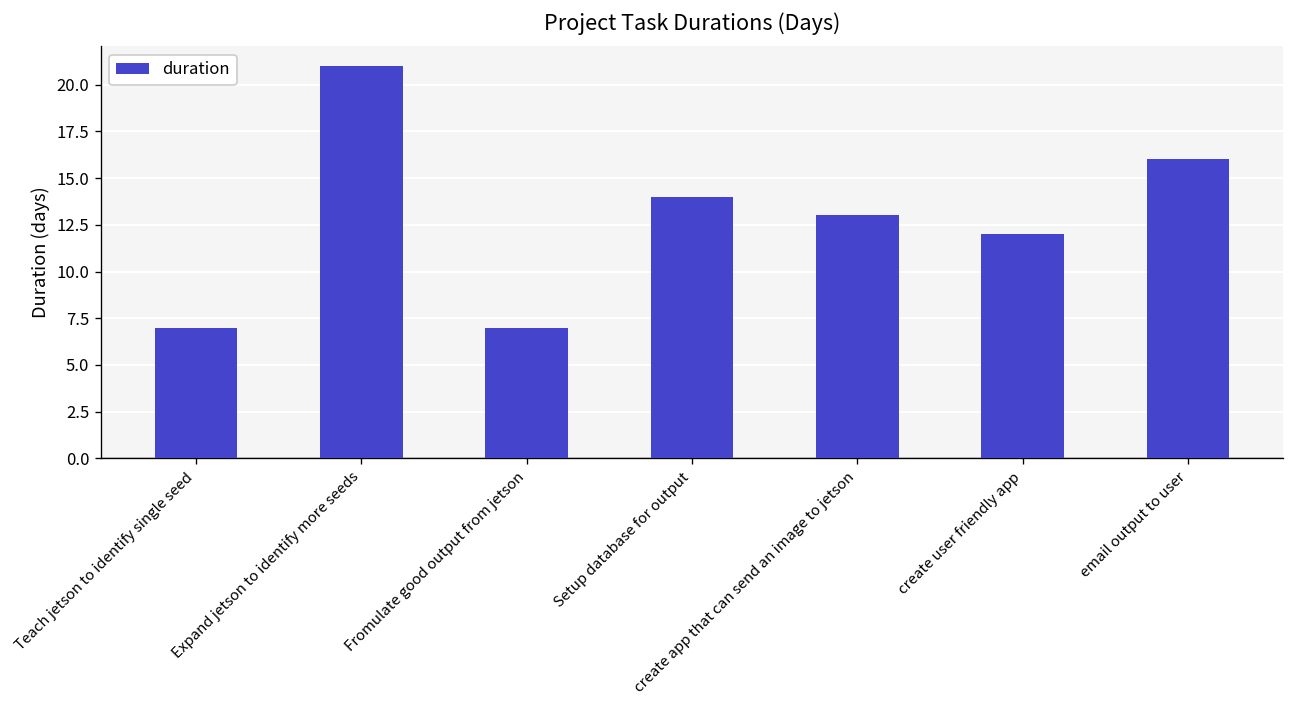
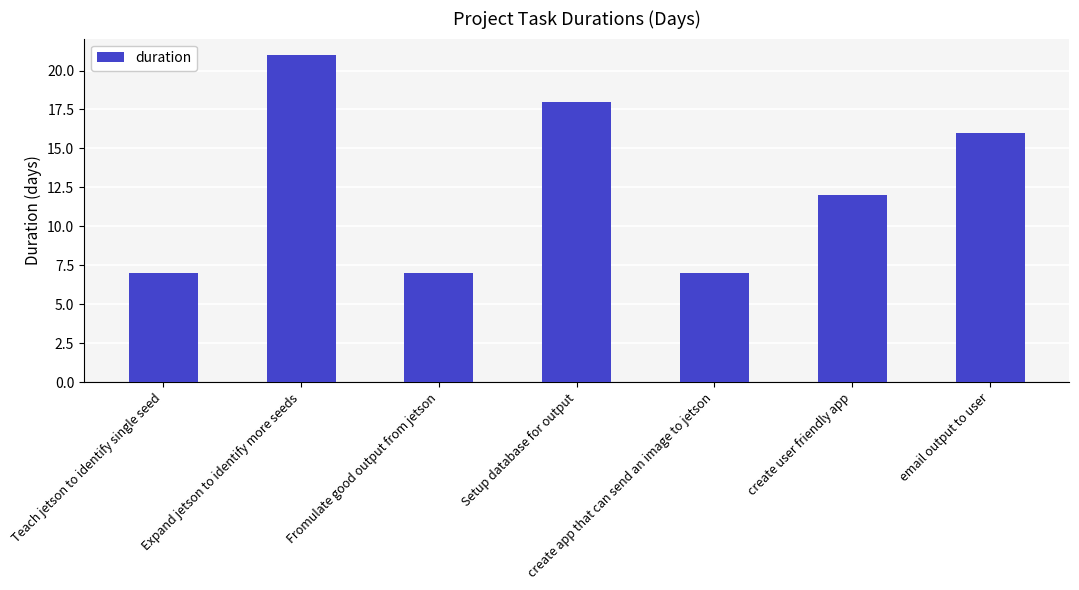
Setup database for output: 14 -> 18
create app that can send an image to jetson: 13 -> 7
